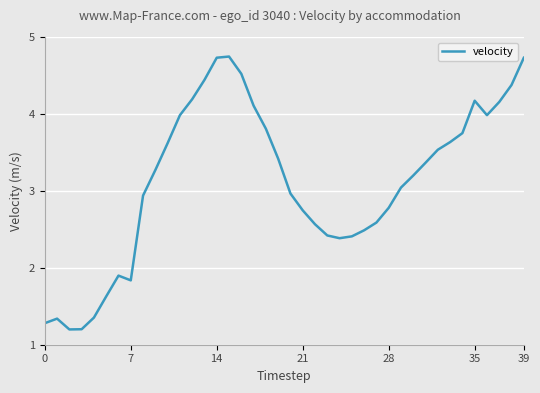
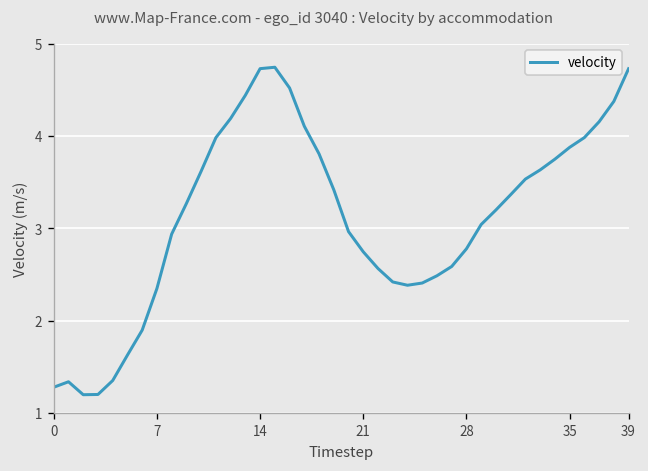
7: 1.8 -> 2.3
35: 4.2 -> 3.9
